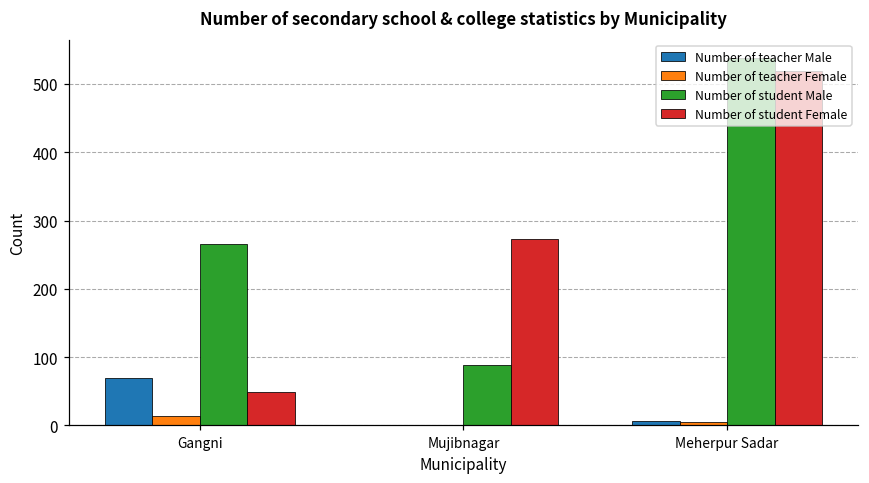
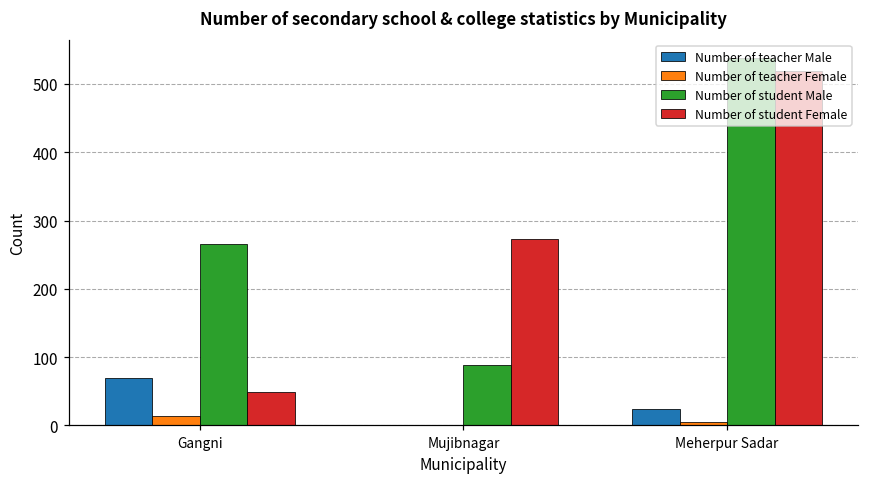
Number of teacher Male, Meherpur Sadar: 10 -> 20
